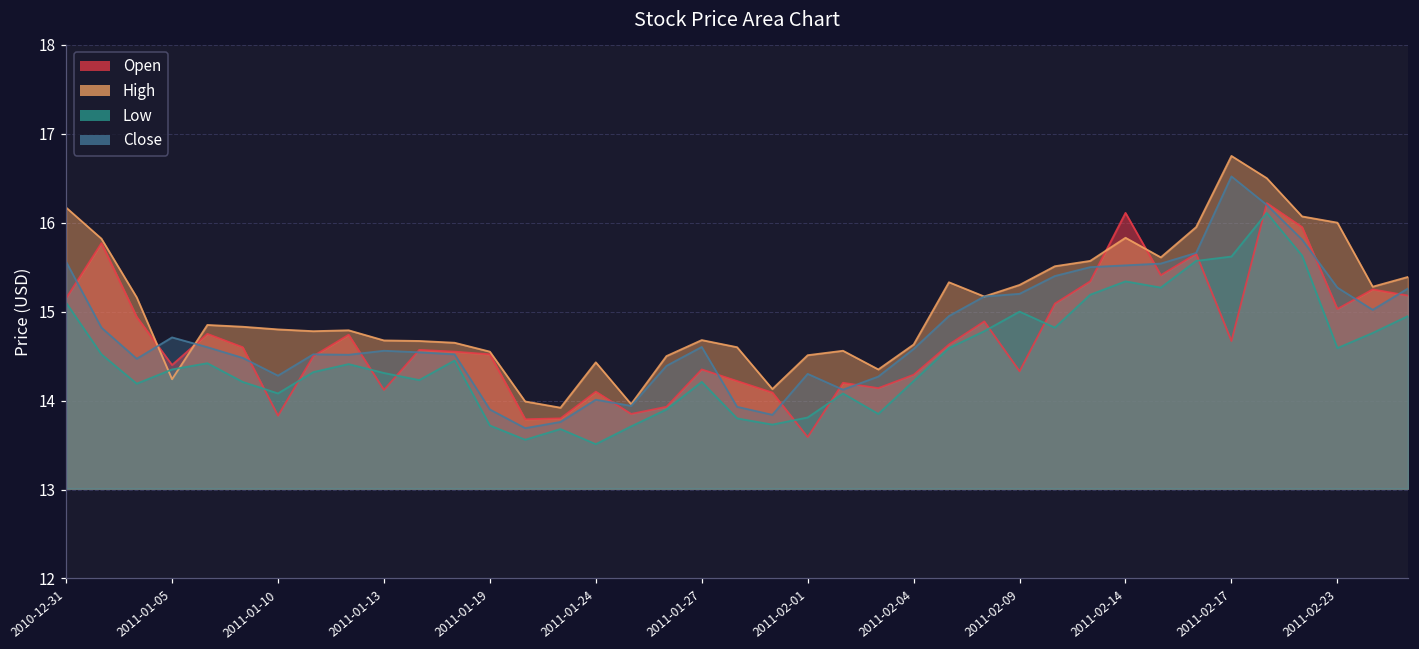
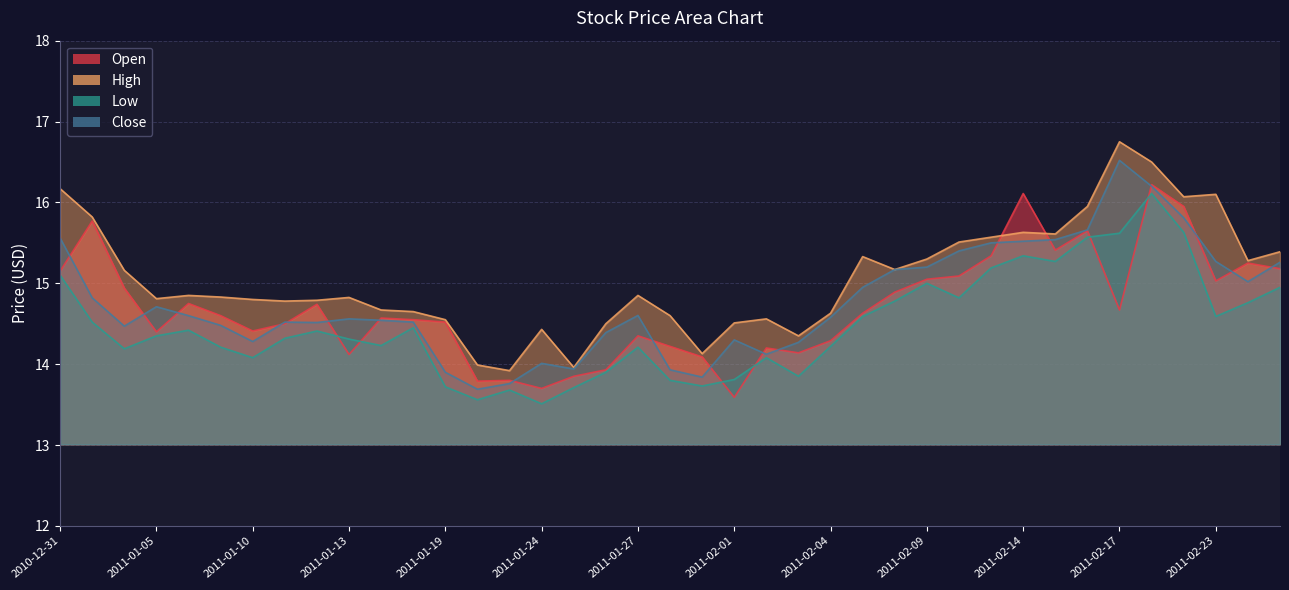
High, 2011-01-05: 14.2 -> 14.8
Open, 2011-01-10: 13.8 -> 14.4
High, 2011-01-13: 14.7 -> 14.8
Open, 2011-01-24: 14.1 -> 13.7
High, 2011-01-27: 14.7 -> 14.9
Open, 2011-02-09: 14.3 -> 15.1
High, 2011-02-14: 15.8 -> 15.6
High, 2011-02-23: 16.0 -> 16.1
